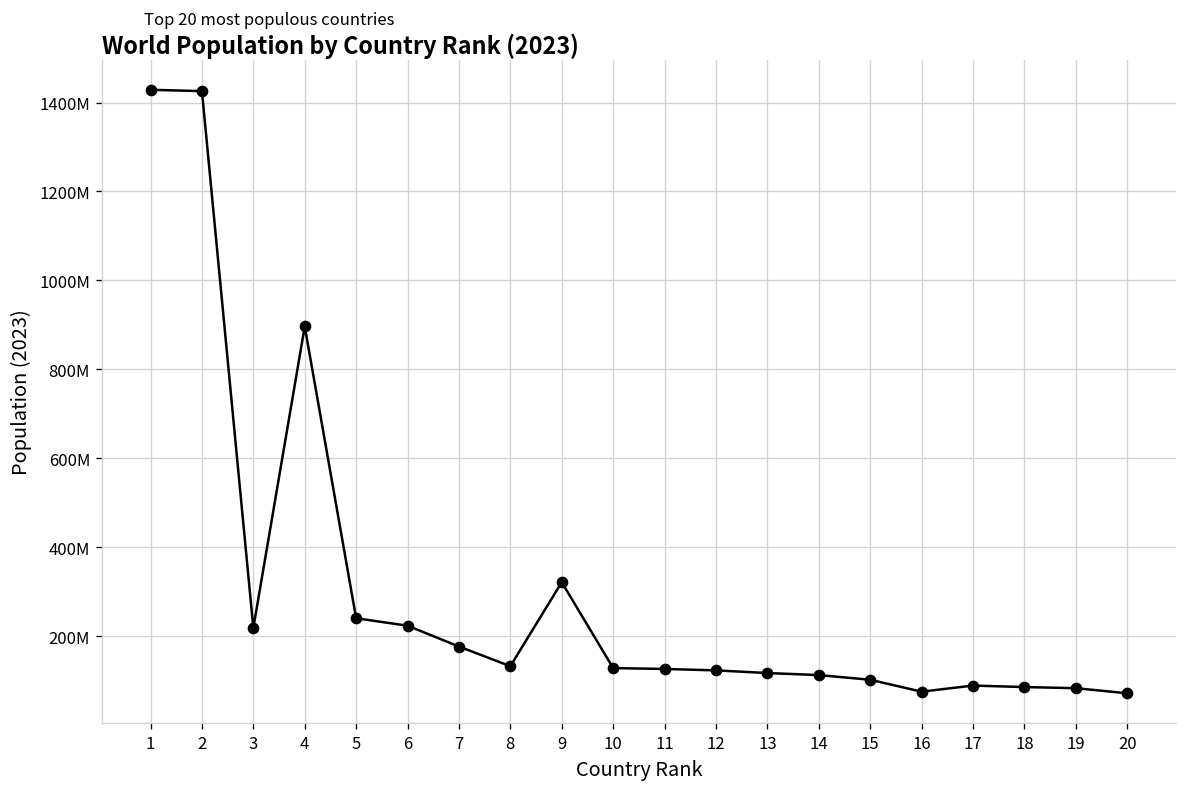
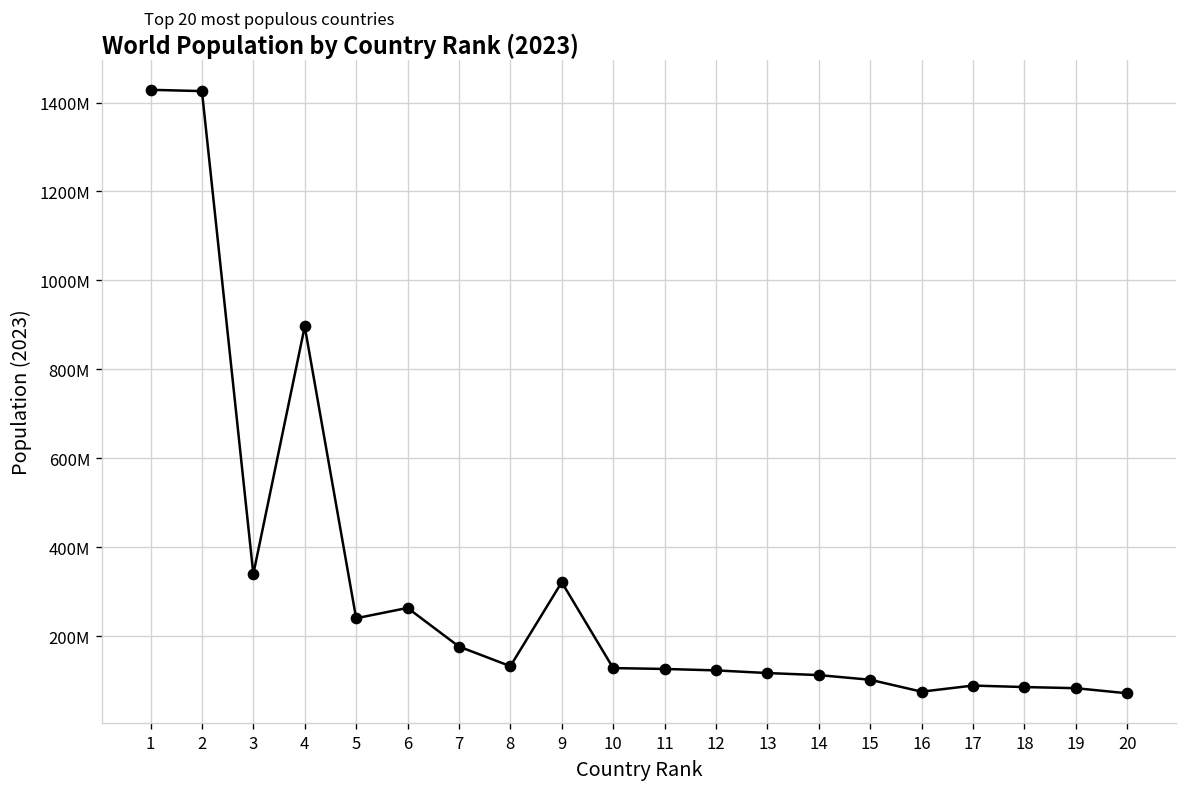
3: 220000000 -> 340000000
6: 220000000 -> 260000000
